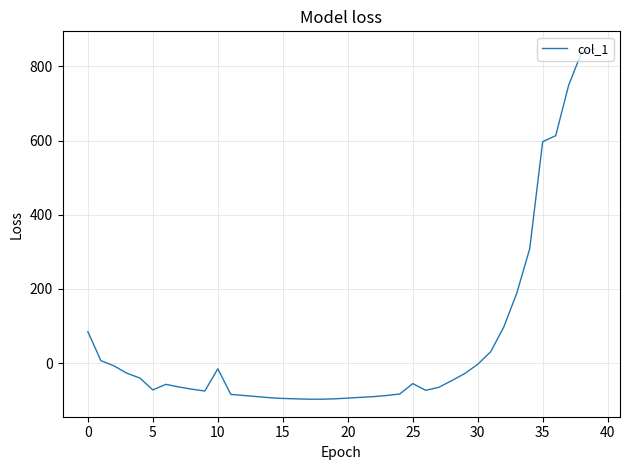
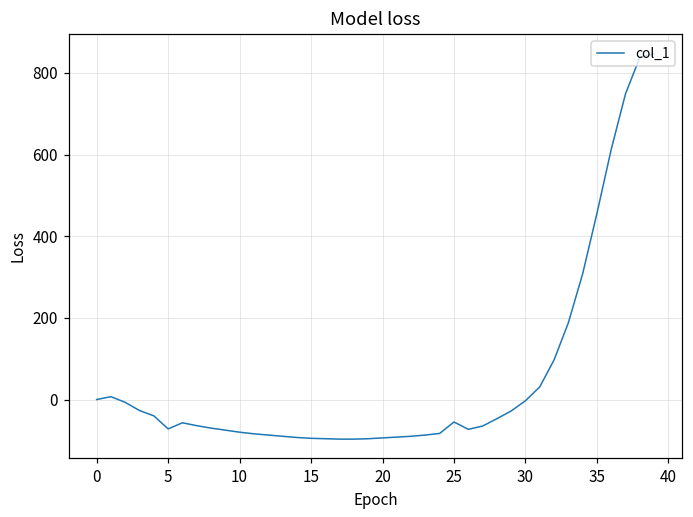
0: 90 -> 0
10: -20 -> -80
35: 600 -> 460
